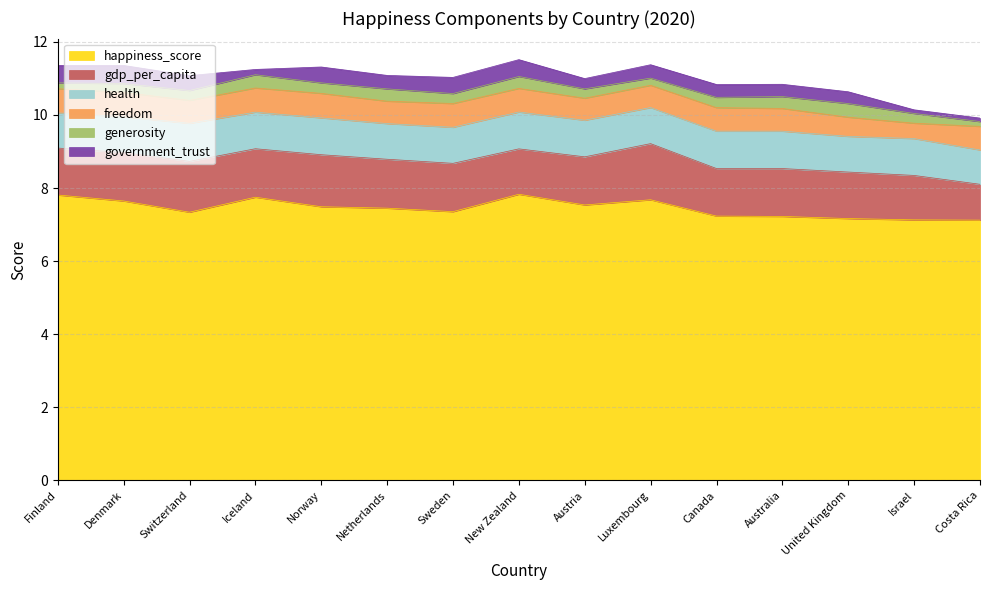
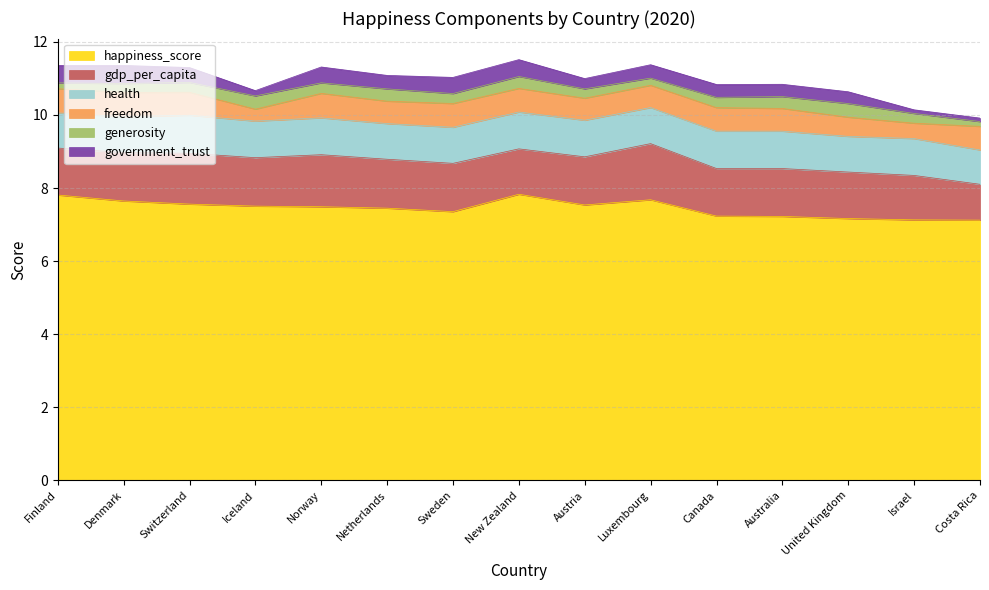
happiness_score, Switzerland: 7.3 -> 7.6
happiness_score, Iceland: 7.7 -> 7.5
freedom, Iceland: 0.7 -> 0.3
